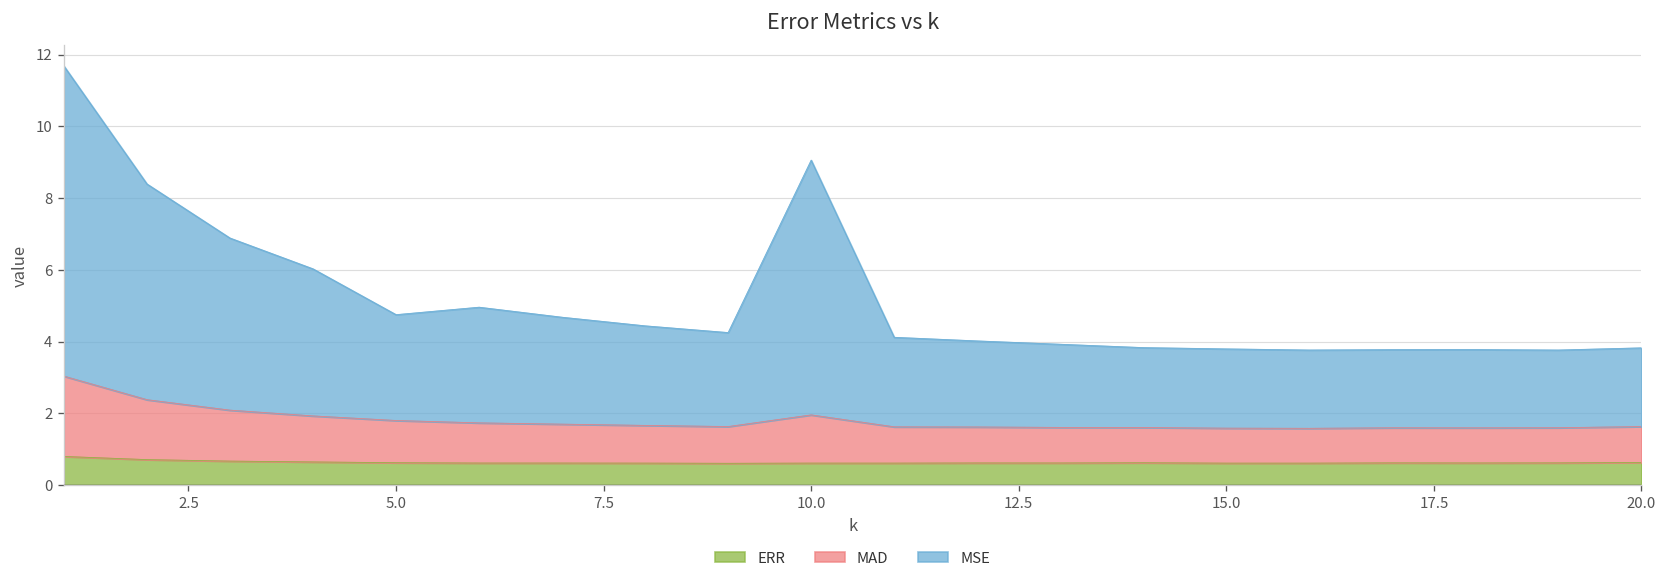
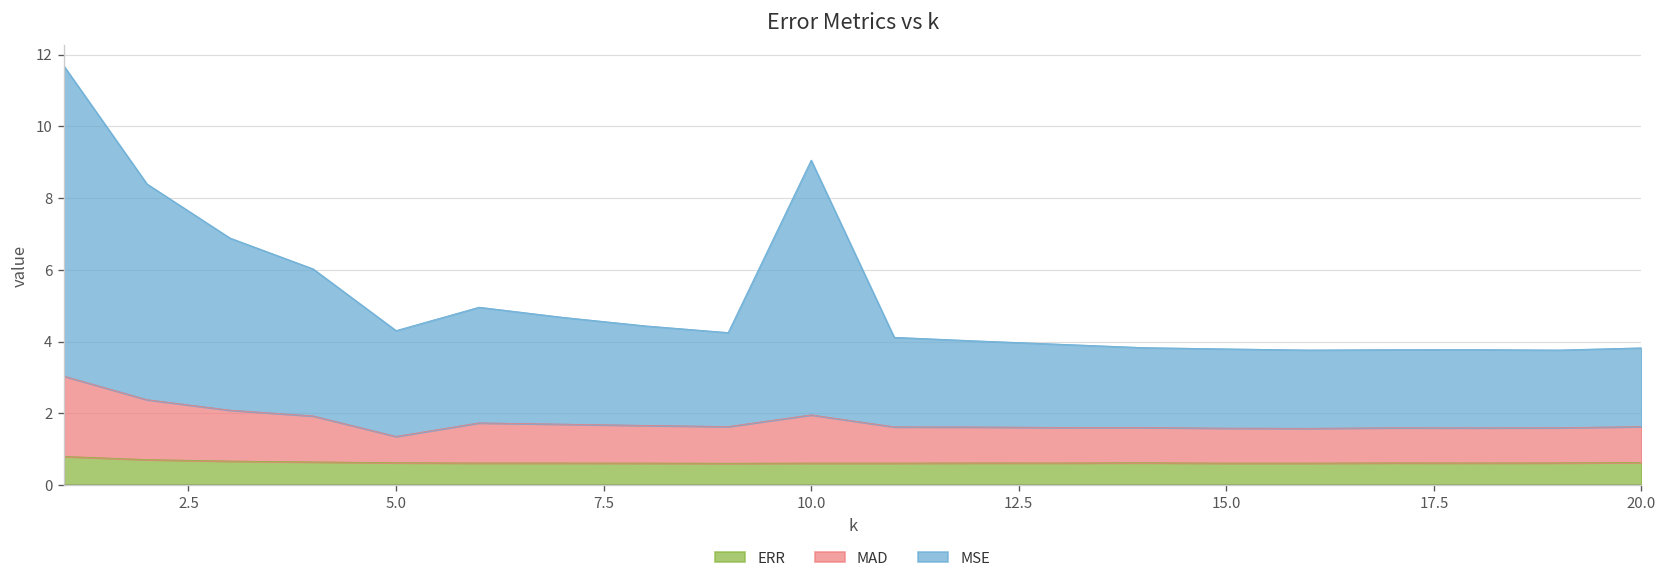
MAD, 5.0: 1.2 -> 0.7
